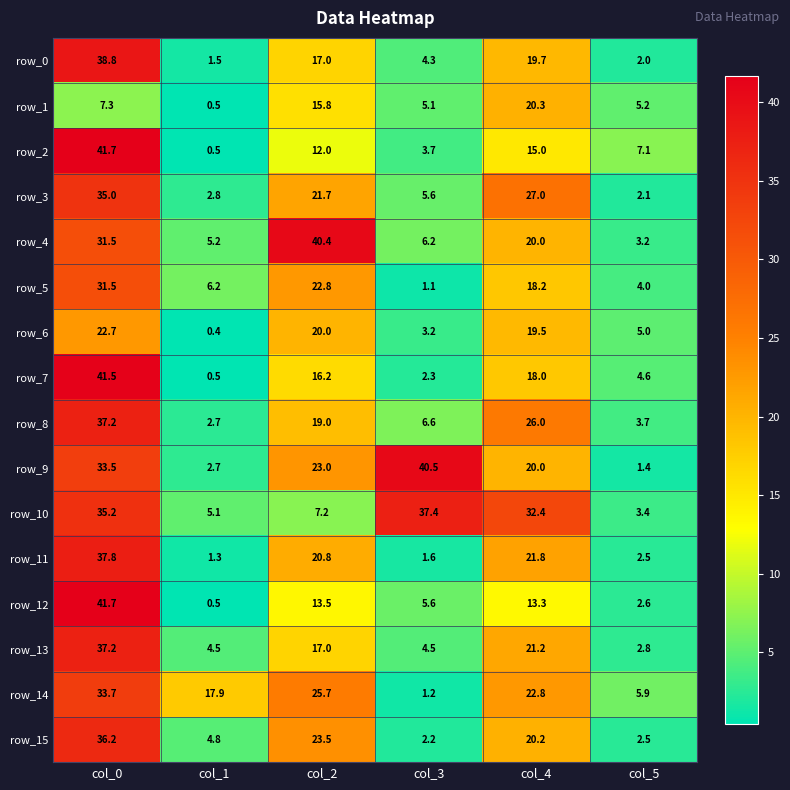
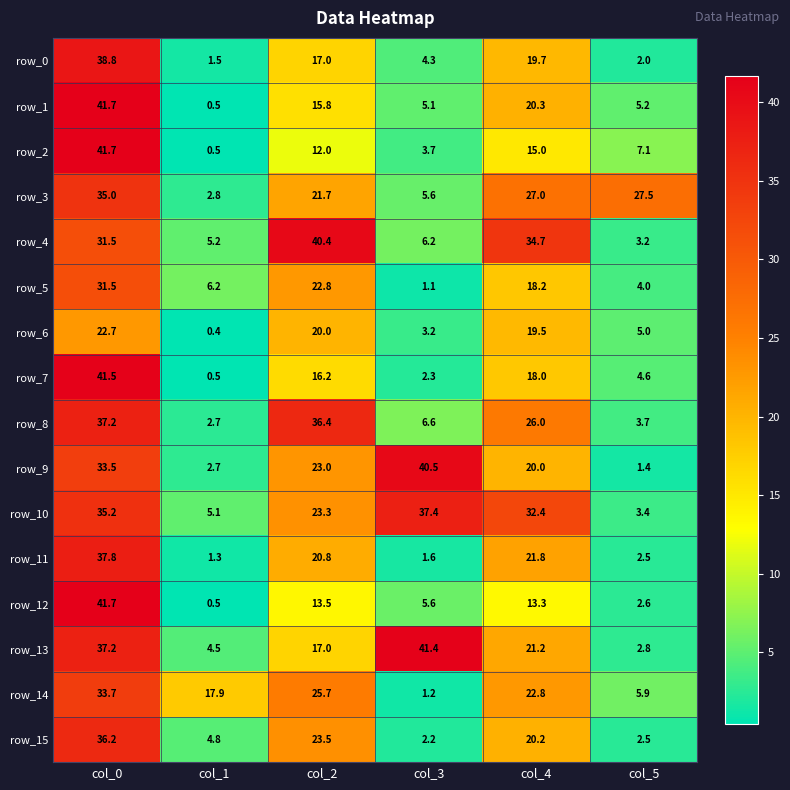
row_1, col_0: 7.3 -> 41.7
row_3, col_5: 2.1 -> 27.5
row_4, col_4: 20.0 -> 34.7
row_8, col_2: 19.0 -> 36.4
row_10, col_2: 7.2 -> 23.3
row_13, col_3: 4.5 -> 41.4
